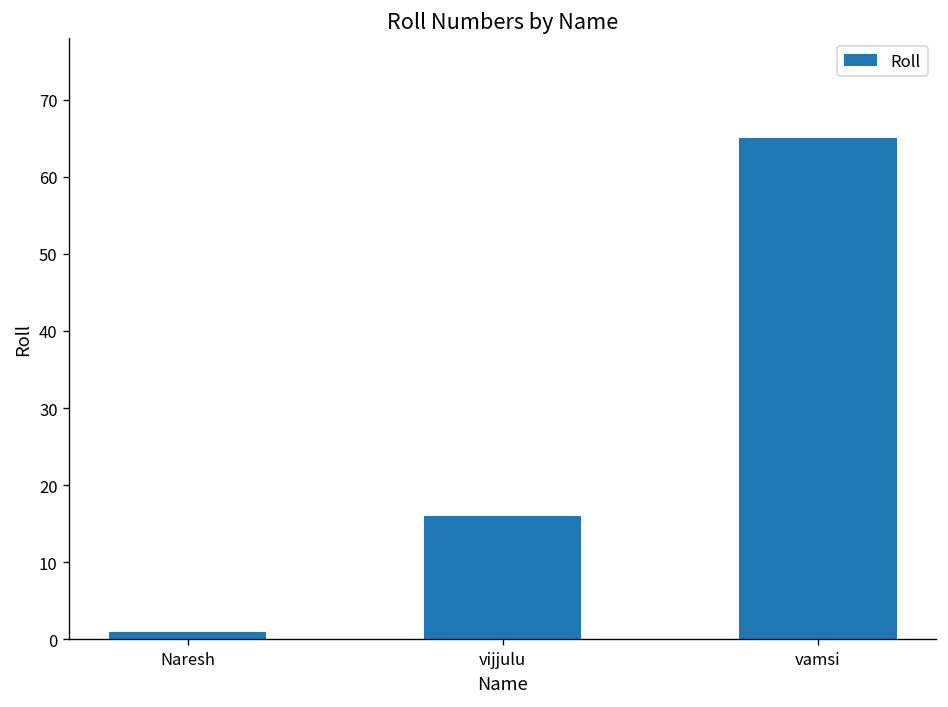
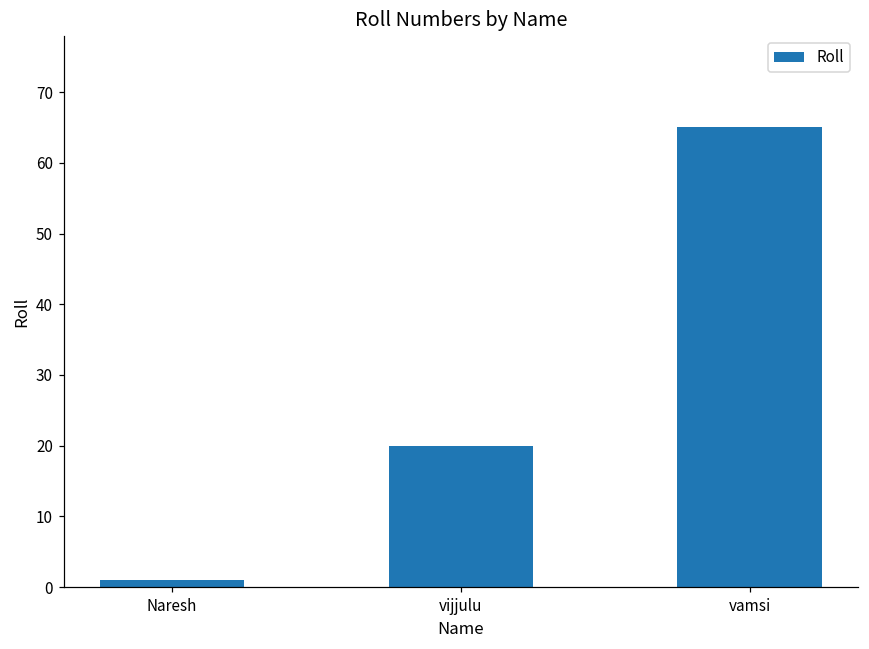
vijjulu: 16 -> 20
